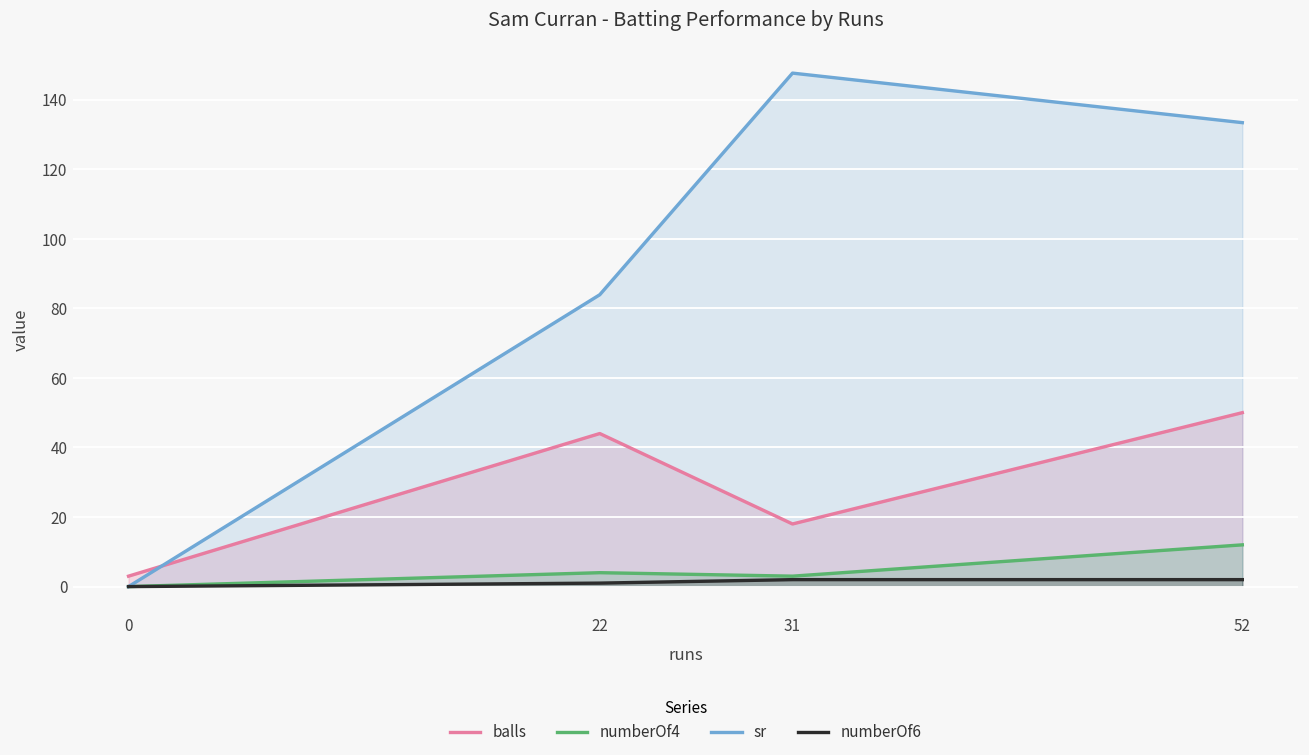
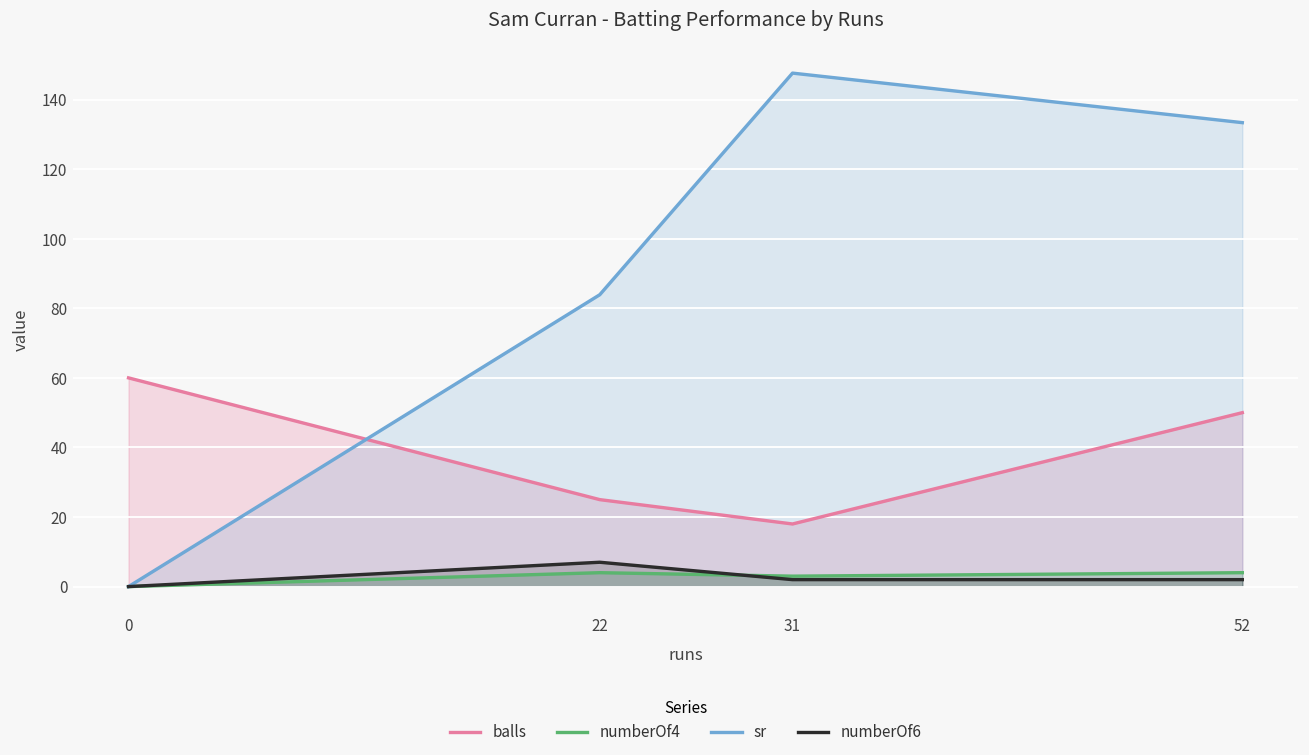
balls, 0: 3 -> 60
balls, 22: 44 -> 25
numberOf6, 22: 1 -> 7
numberOf4, 52: 12 -> 4
